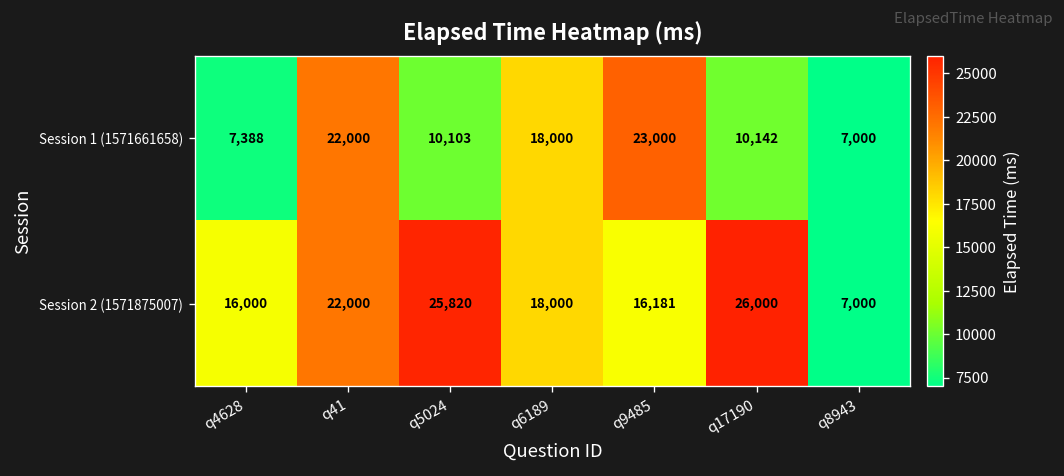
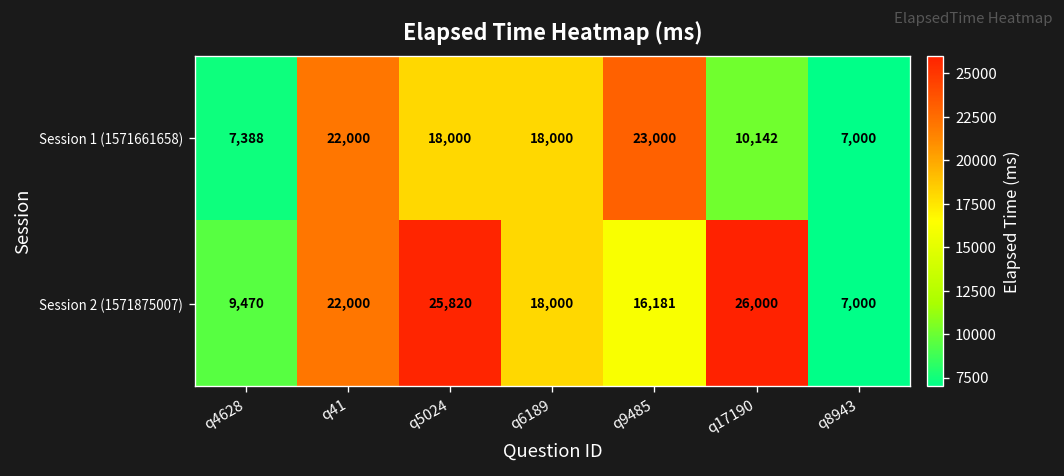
Session 1 (1571661658), q5024: 10,103 -> 18,000
Session 2 (1571875007), q4628: 16,000 -> 9,470
